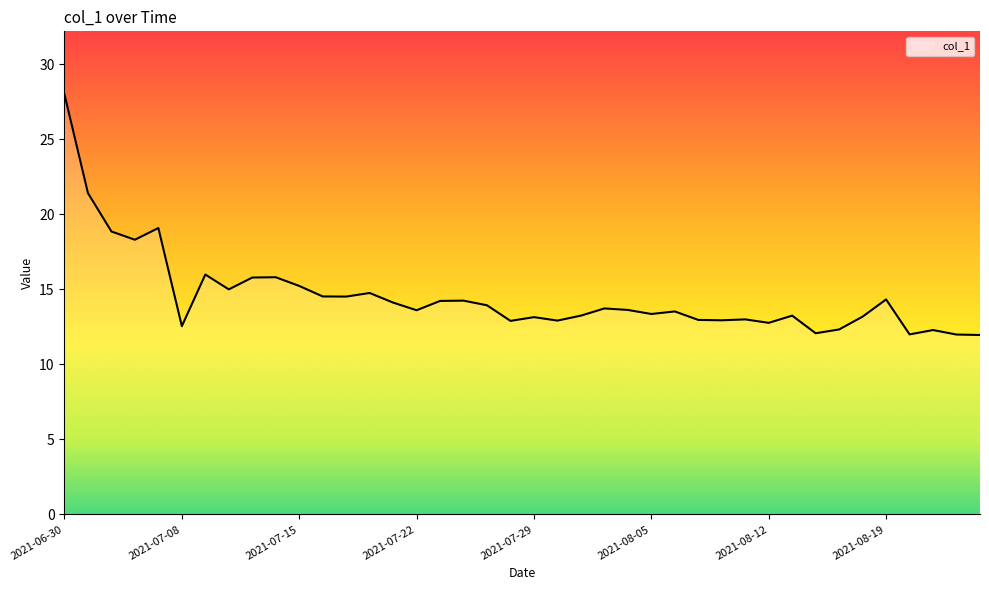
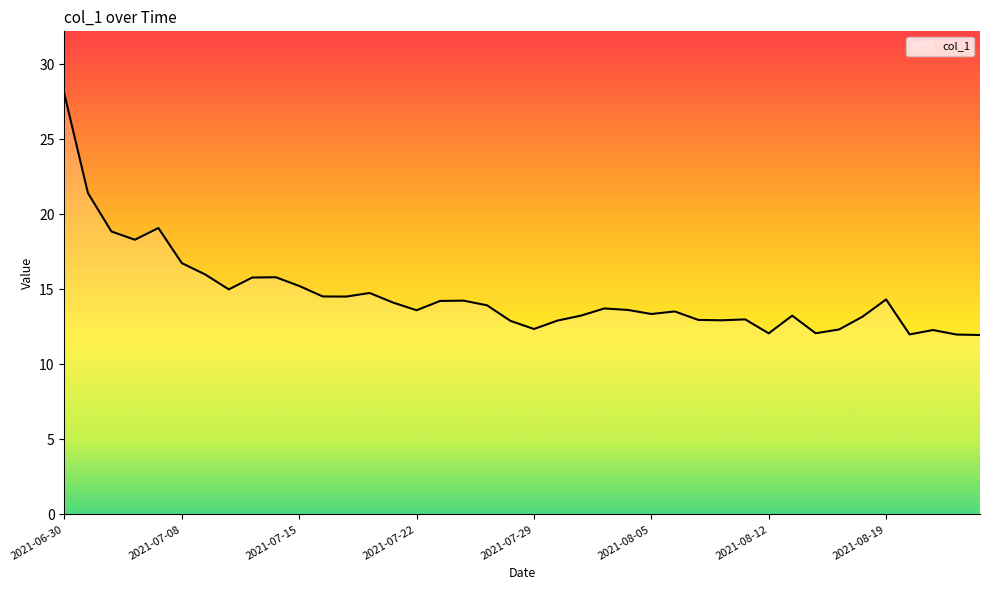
2021-07-08: 12.6 -> 16.8
2021-07-29: 13.2 -> 12.4
2021-08-12: 12.8 -> 12.1
